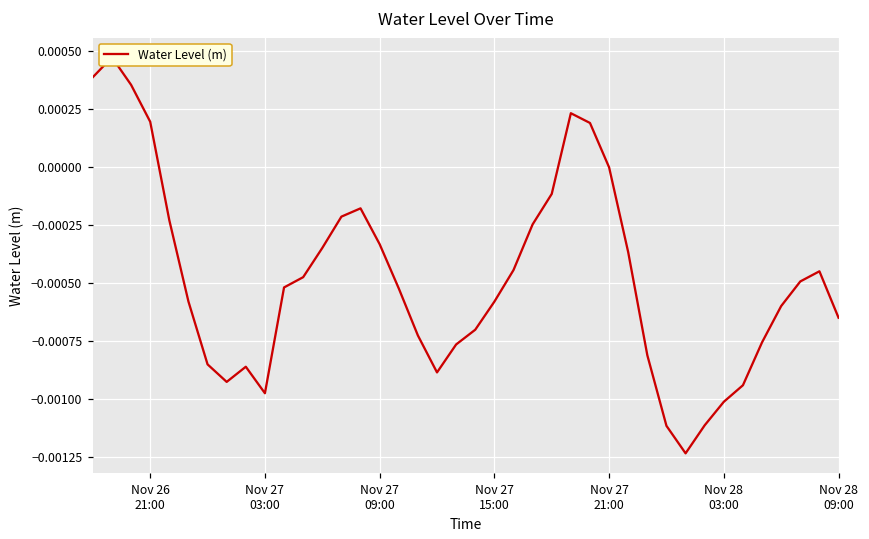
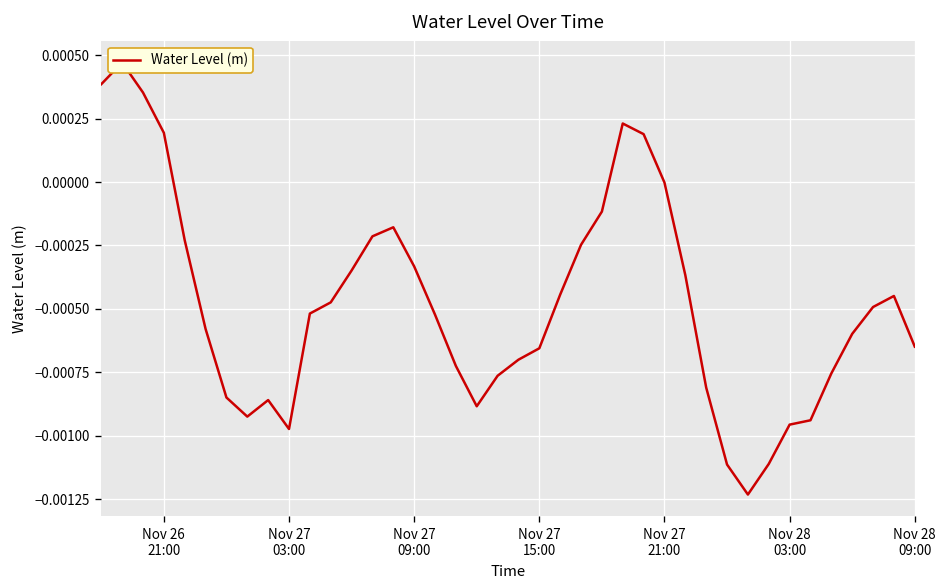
Nov 27 15:00: -0.00058 -> -0.00066
Nov 28 03:00: -0.00101 -> -0.00096
